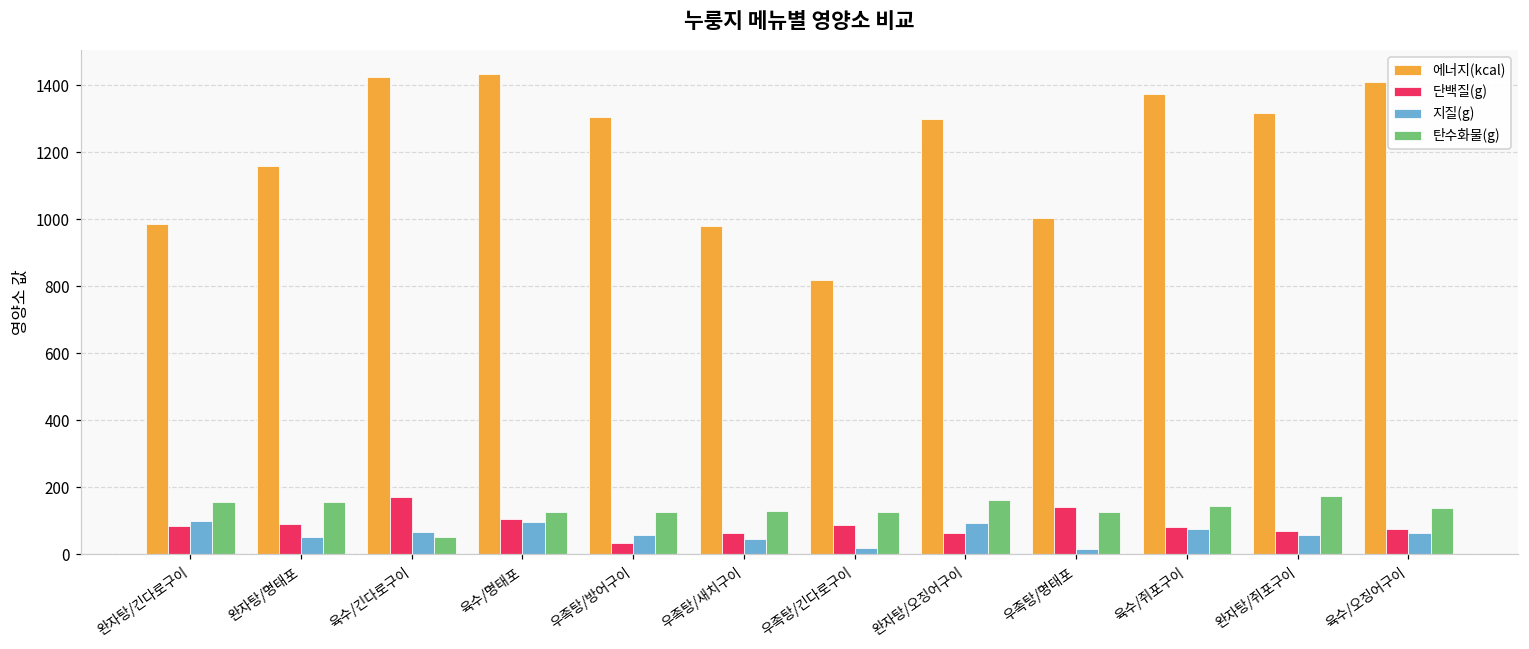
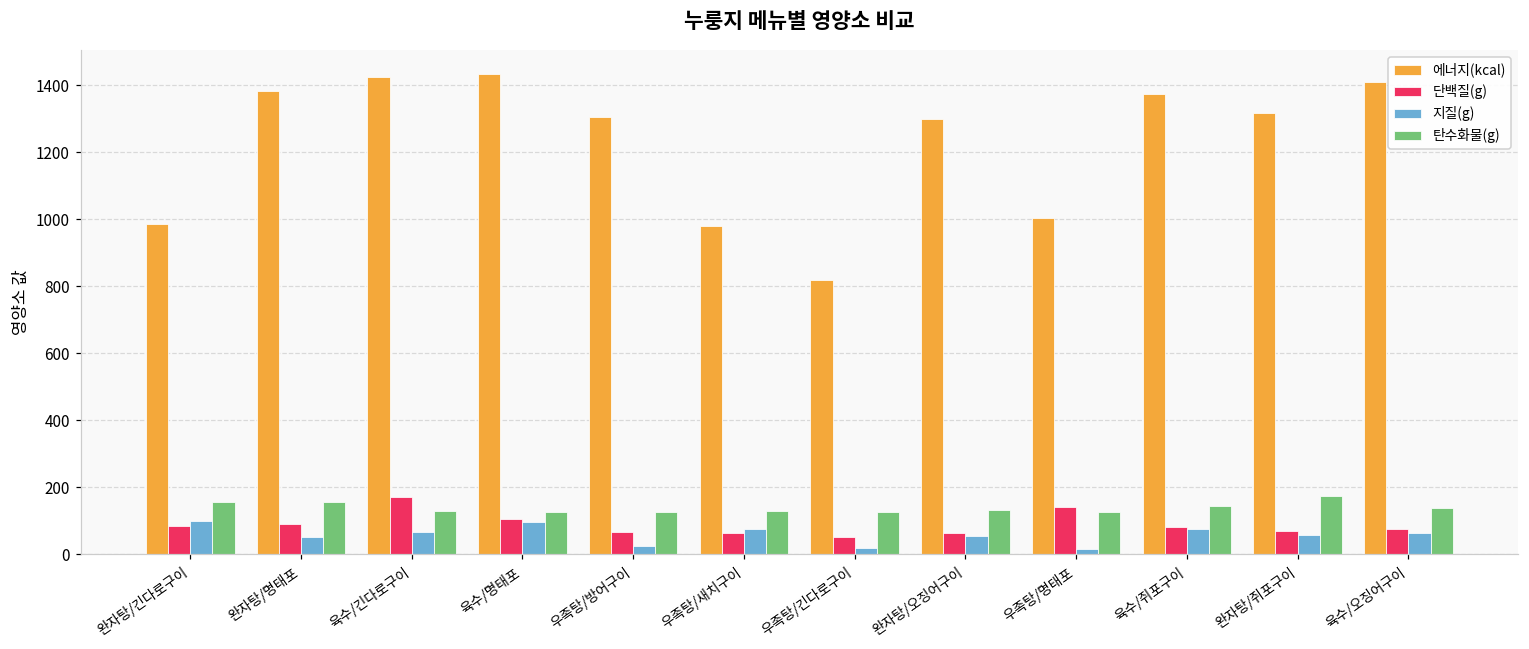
에너지(kcal), 완자탕/명태포: 1160 -> 1380
탄수화물(g), 육수/긴다로구이: 50 -> 130
단백질(g), 우족탕/방어구이: 30 -> 70
지질(g), 우족탕/방어구이: 60 -> 30
지질(g), 우족탕/새치구이: 40 -> 70
단백질(g), 우족탕/긴다로구이: 90 -> 50
지질(g), 완자탕/오징어구이: 90 -> 50
탄수화물(g), 완자탕/오징어구이: 160 -> 130
